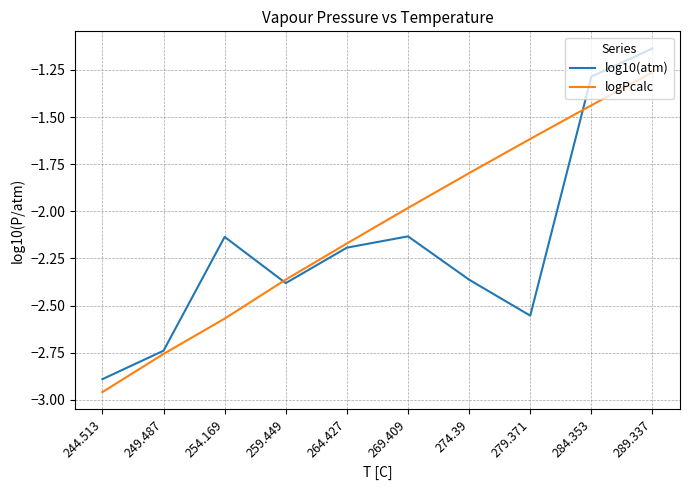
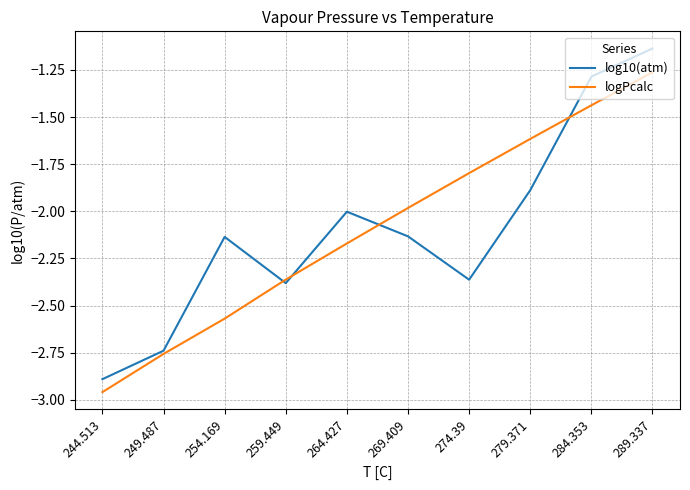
log10(atm), 264.427: -2.19 -> -2.00
log10(atm), 279.371: -2.55 -> -1.89
